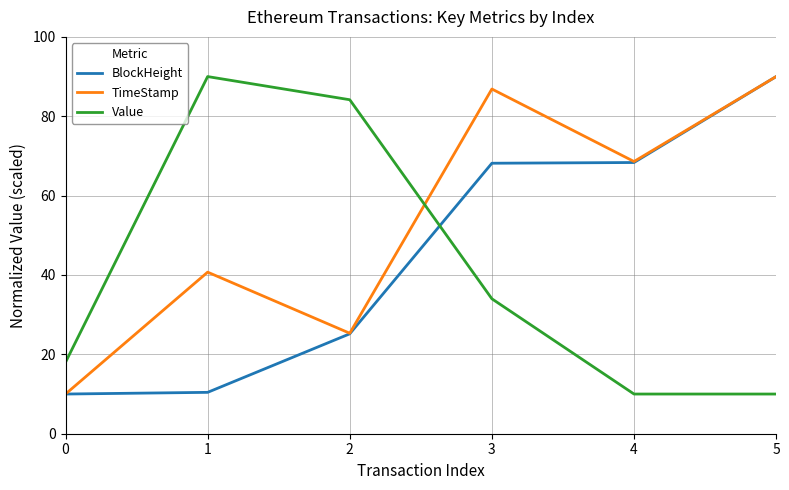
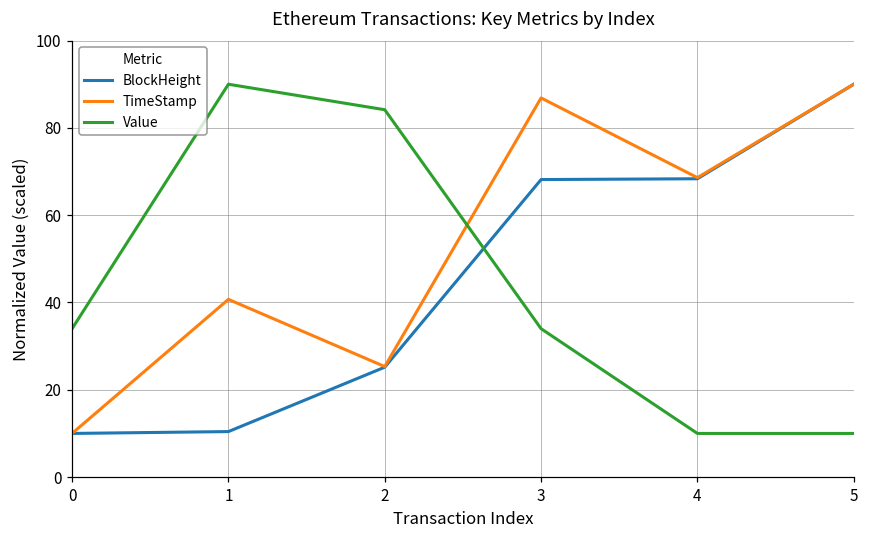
Value, 0: 18 -> 34
